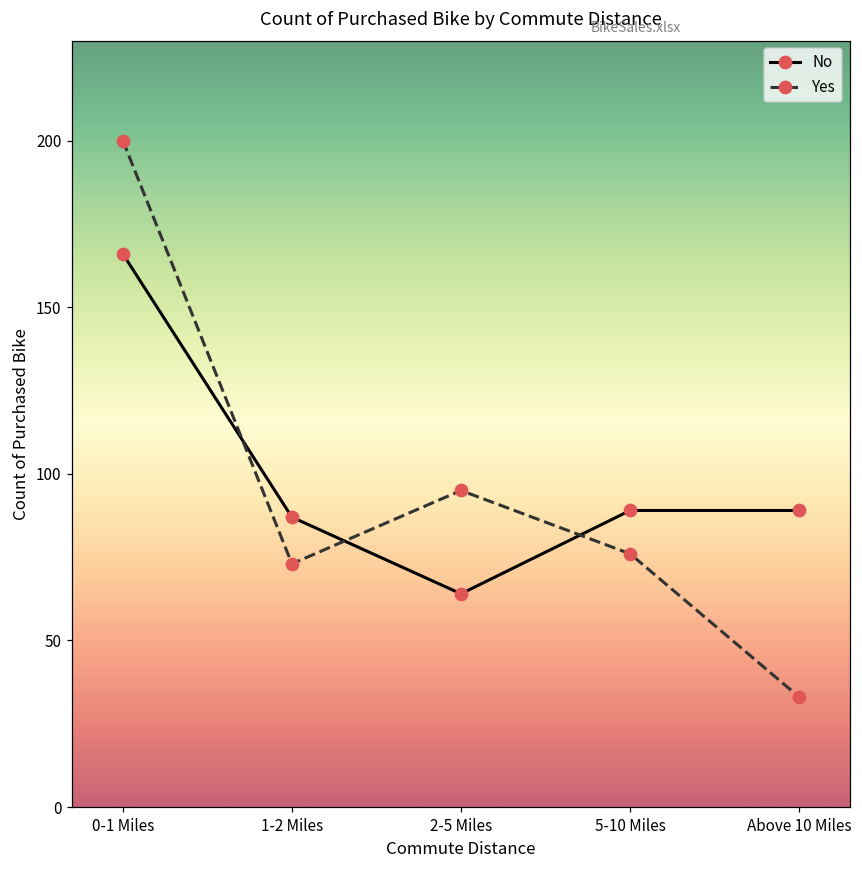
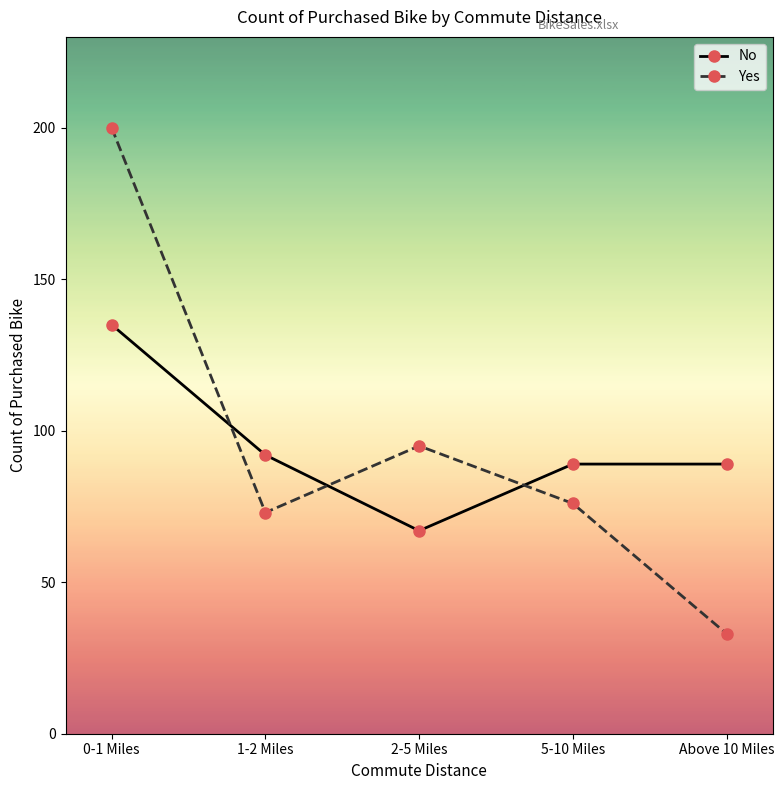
No, 0-1 Miles: 166 -> 135
No, 1-2 Miles: 87 -> 92
No, 2-5 Miles: 64 -> 67
